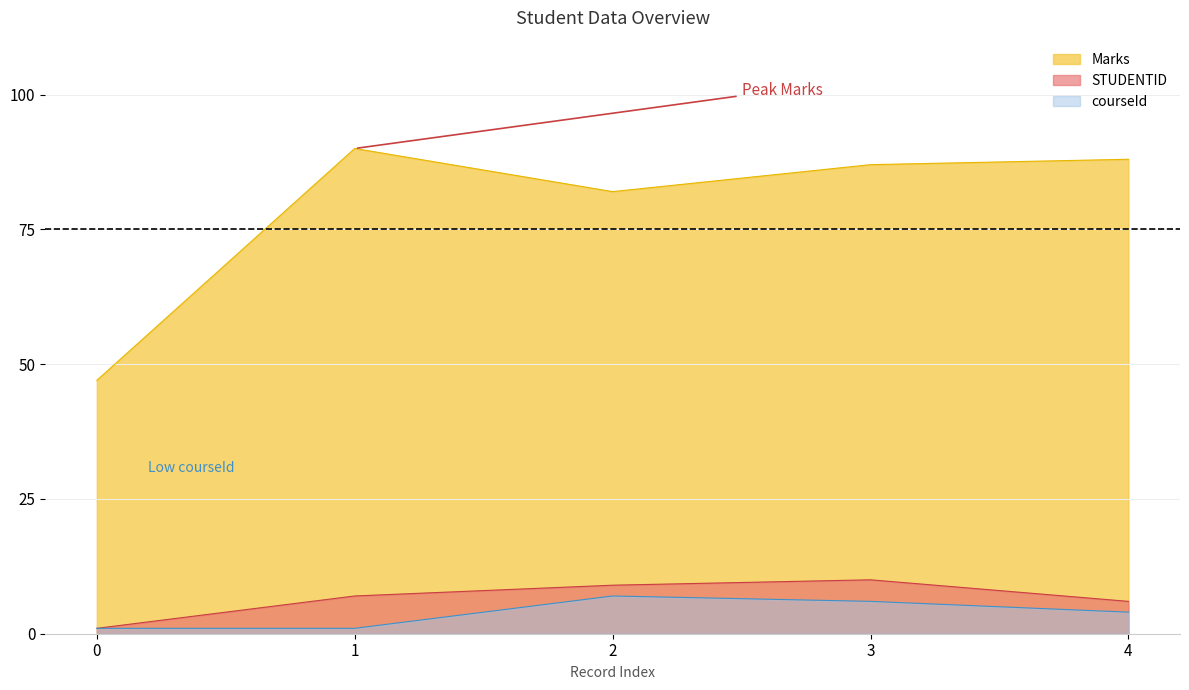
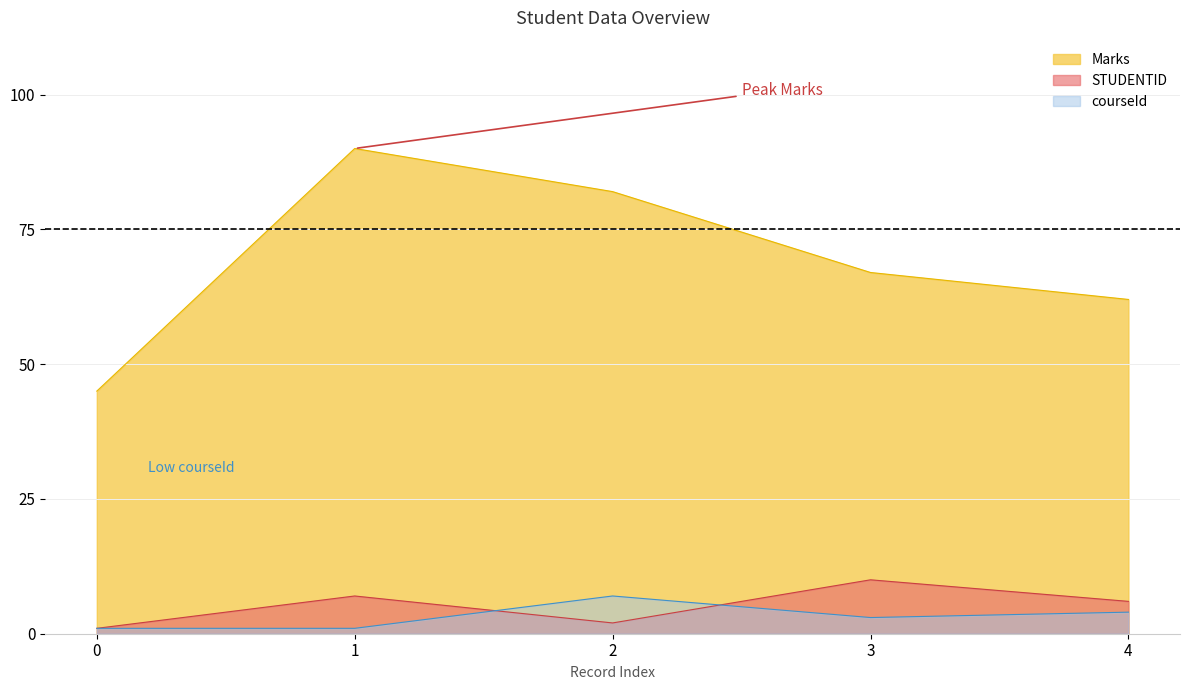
Marks, 0: 47 -> 45
STUDENTID, 2: 9 -> 2
Marks, 3: 87 -> 67
courseId, 3: 6 -> 3
Marks, 4: 88 -> 62
